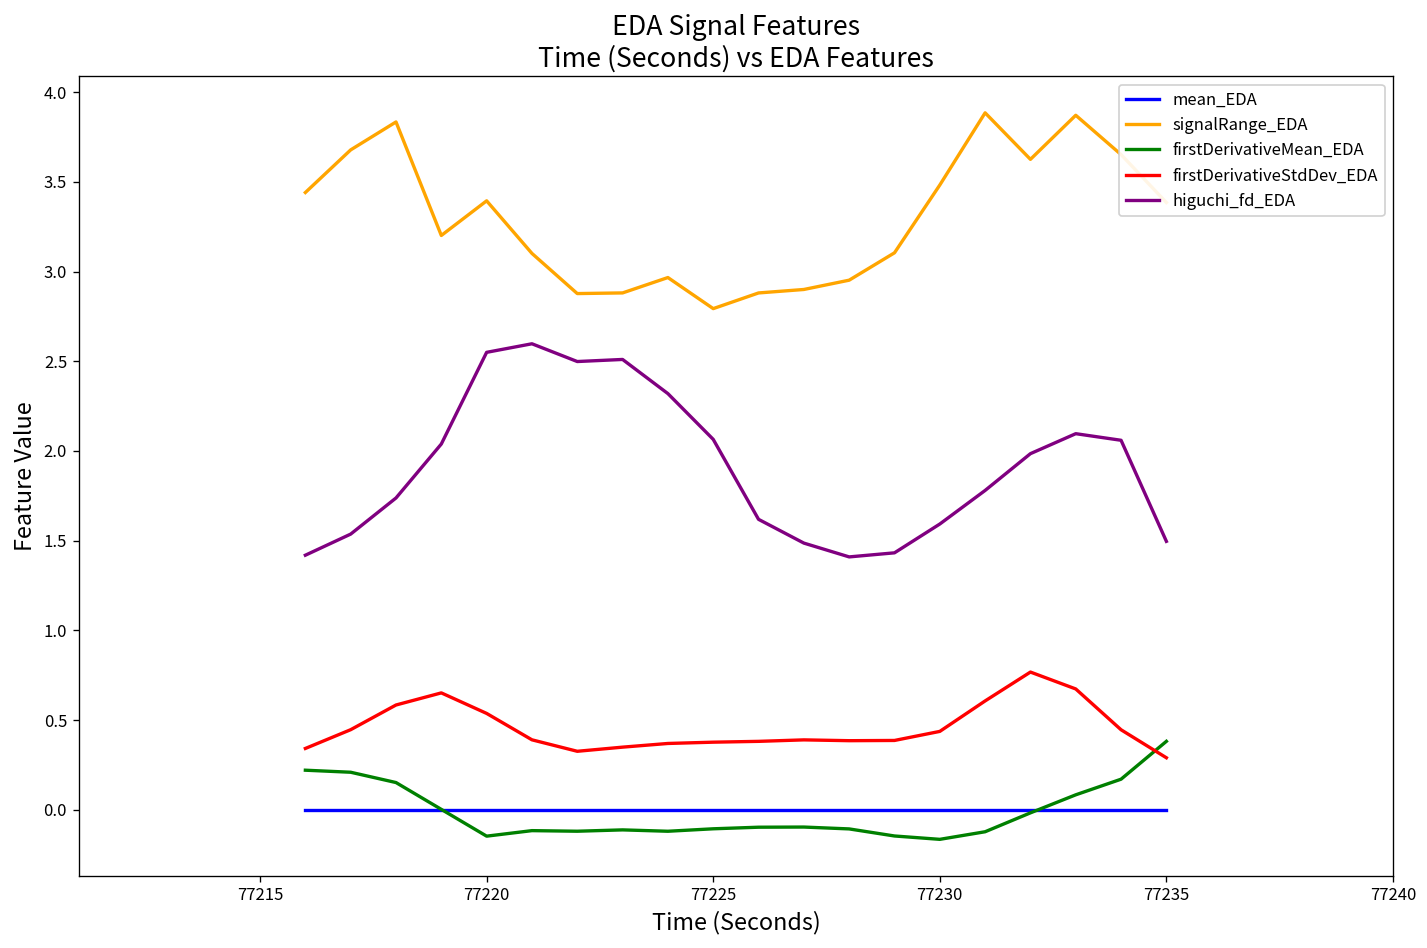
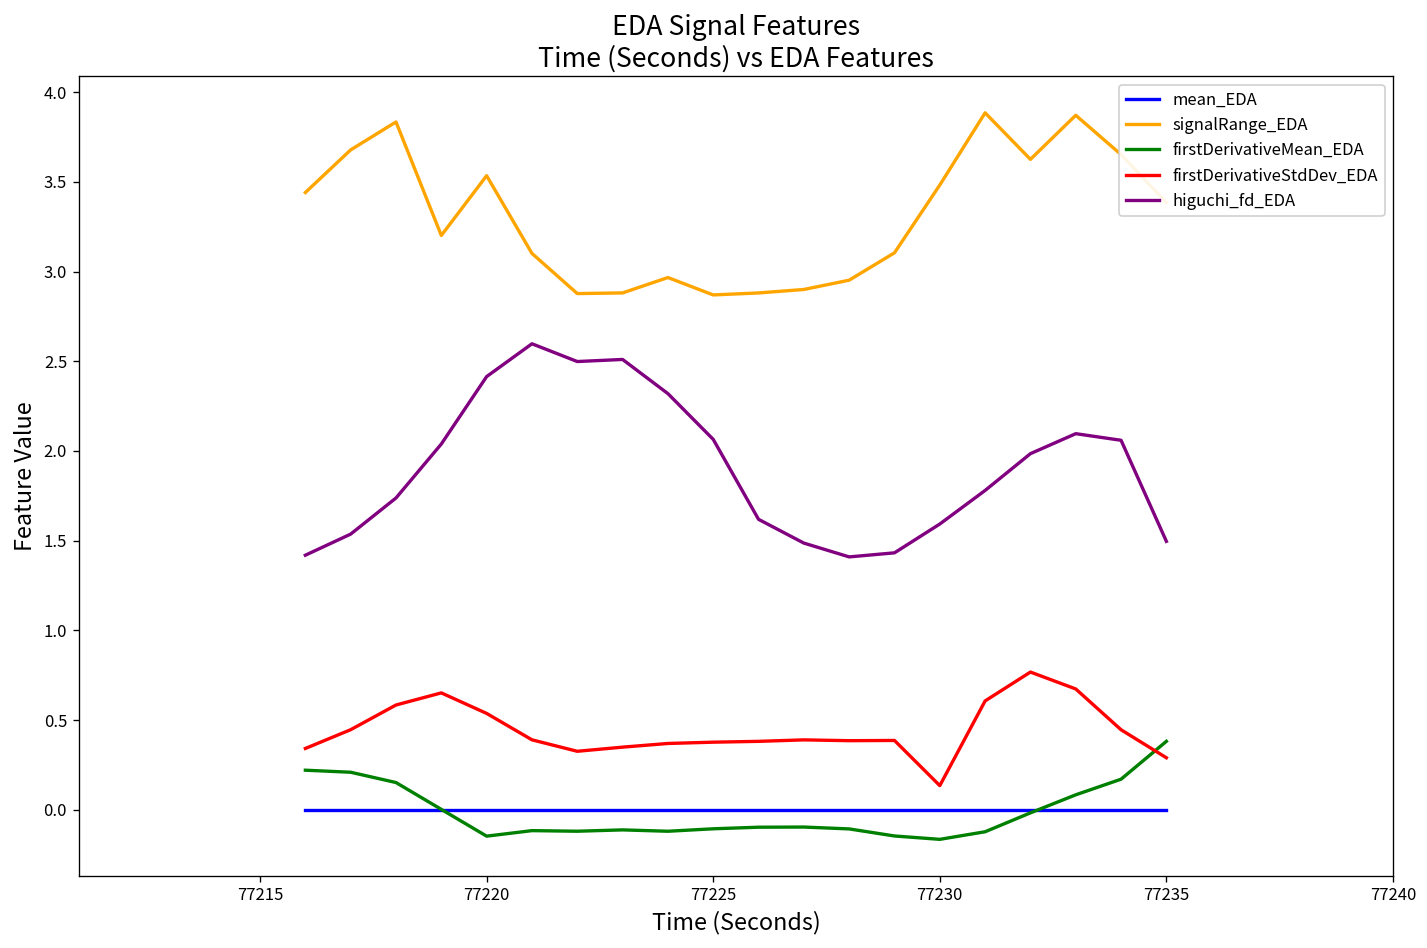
signalRange_EDA, 77220: 3.39 -> 3.53
higuchi_fd_EDA, 77220: 2.55 -> 2.41
signalRange_EDA, 77225: 2.79 -> 2.87
firstDerivativeStdDev_EDA, 77230: 0.44 -> 0.13
